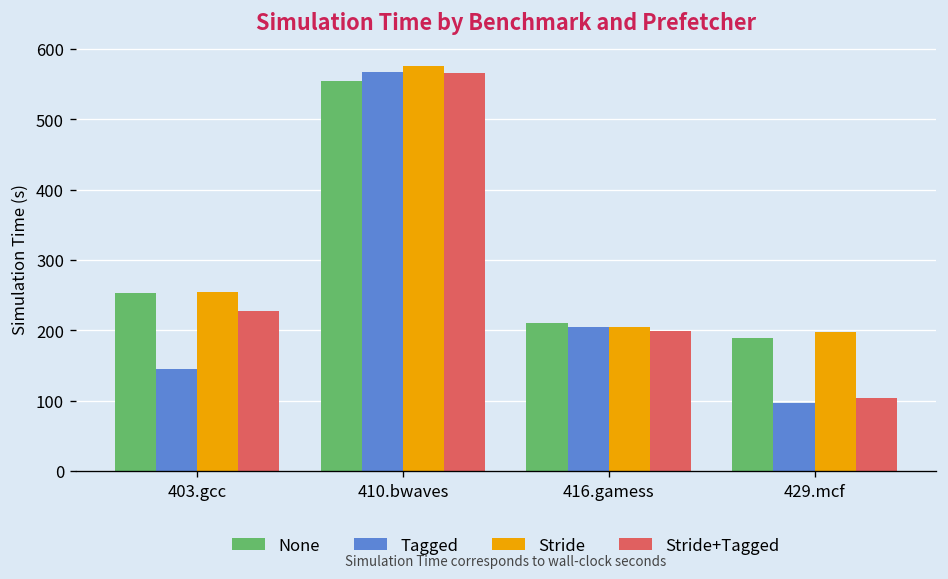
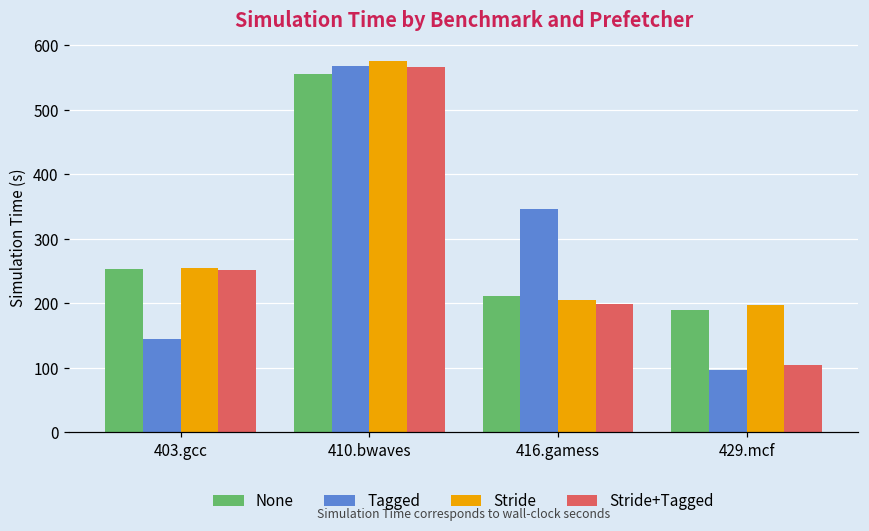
Stride+Tagged, 403.gcc: 230 -> 250
Tagged, 416.gamess: 200 -> 350
